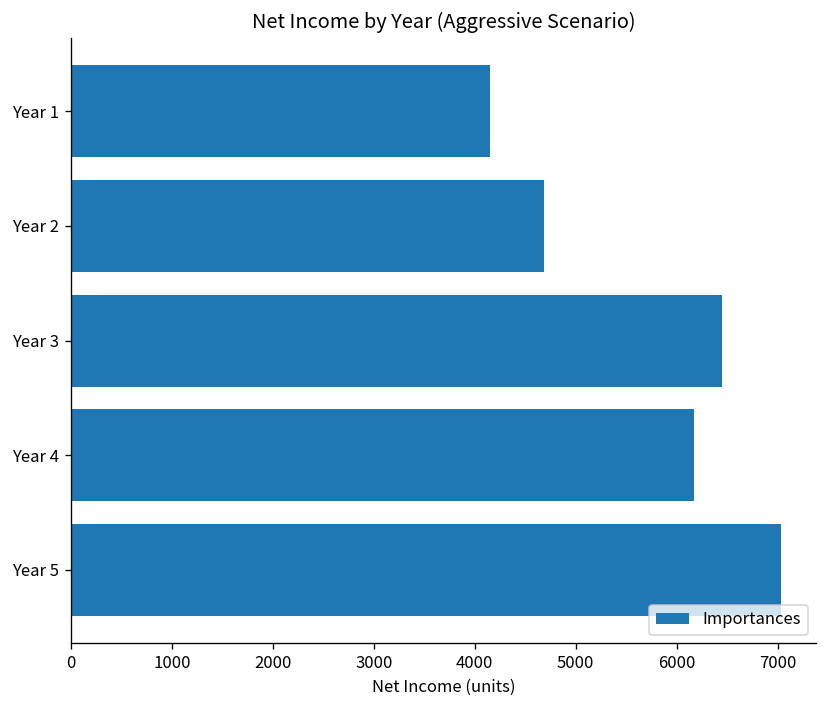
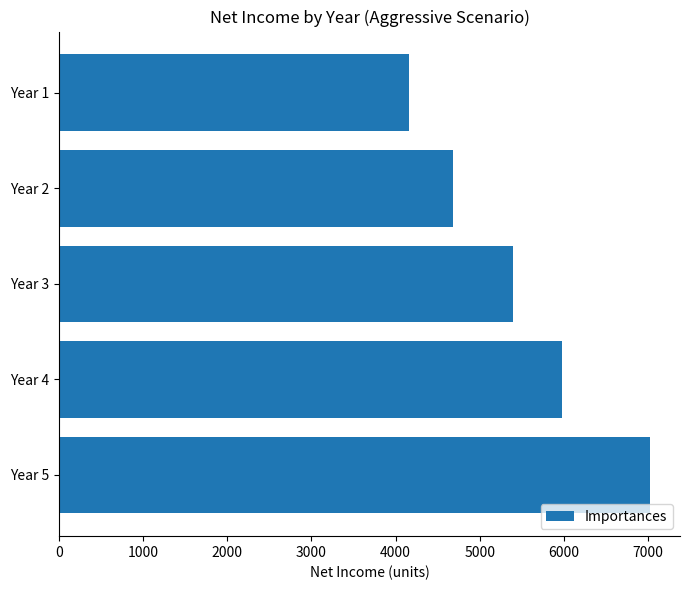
Year 3: 6400 -> 5400
Year 4: 6200 -> 6000
